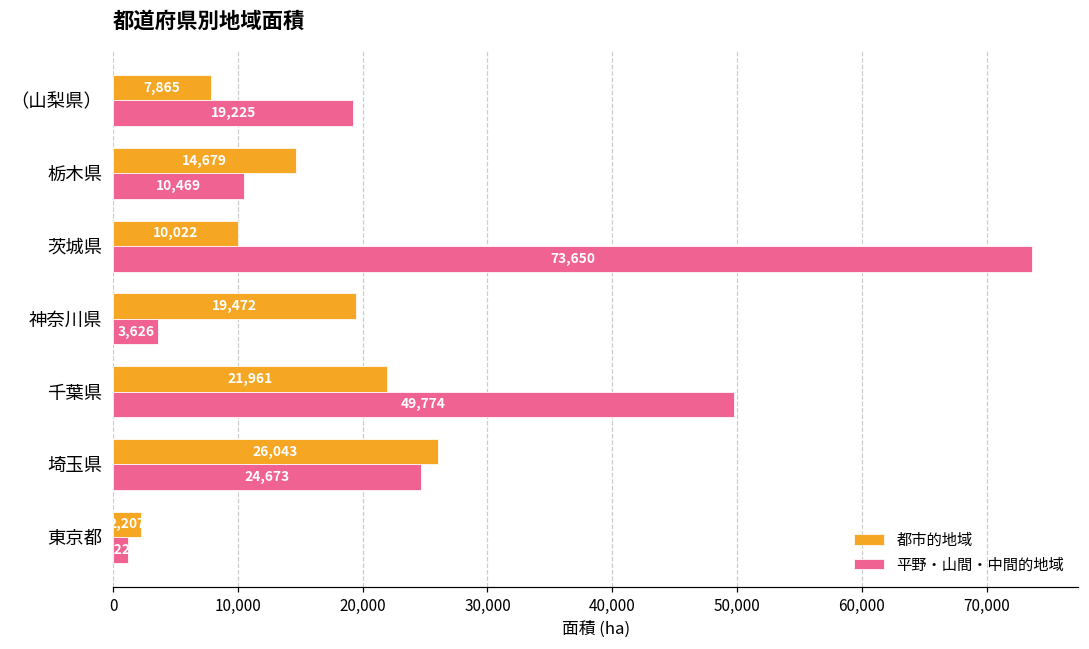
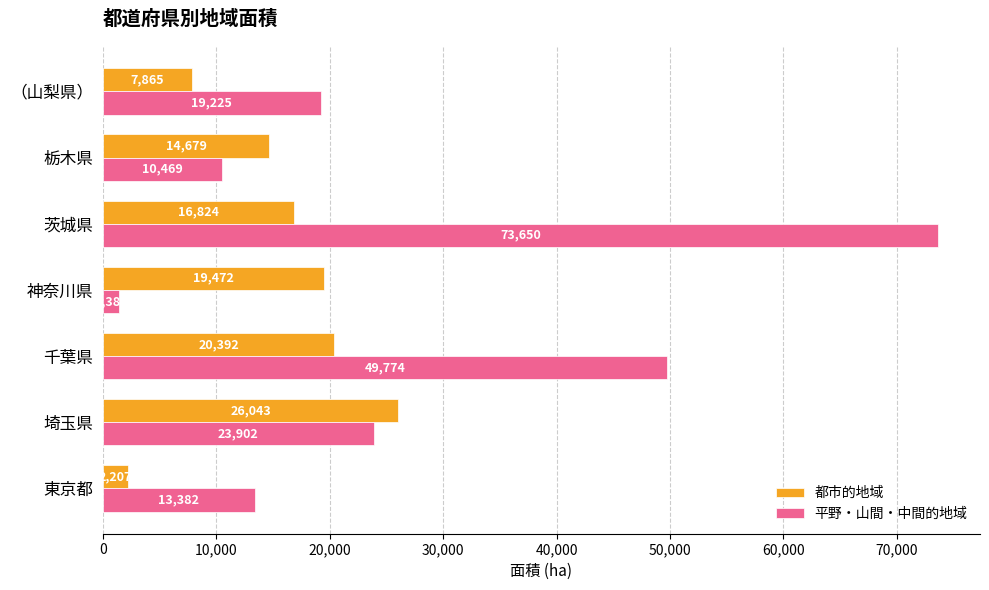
都市的地域, 茨城県: 10,022 -> 16,824
平野・山間・中間的地域, 神奈川県: 3,600 -> 1,400
都市的地域, 千葉県: 21,961 -> 20,392
平野・山間・中間的地域, 埼玉県: 24,673 -> 23,902
平野・山間・中間的地域, 東京都: 1,200 -> 13,400
